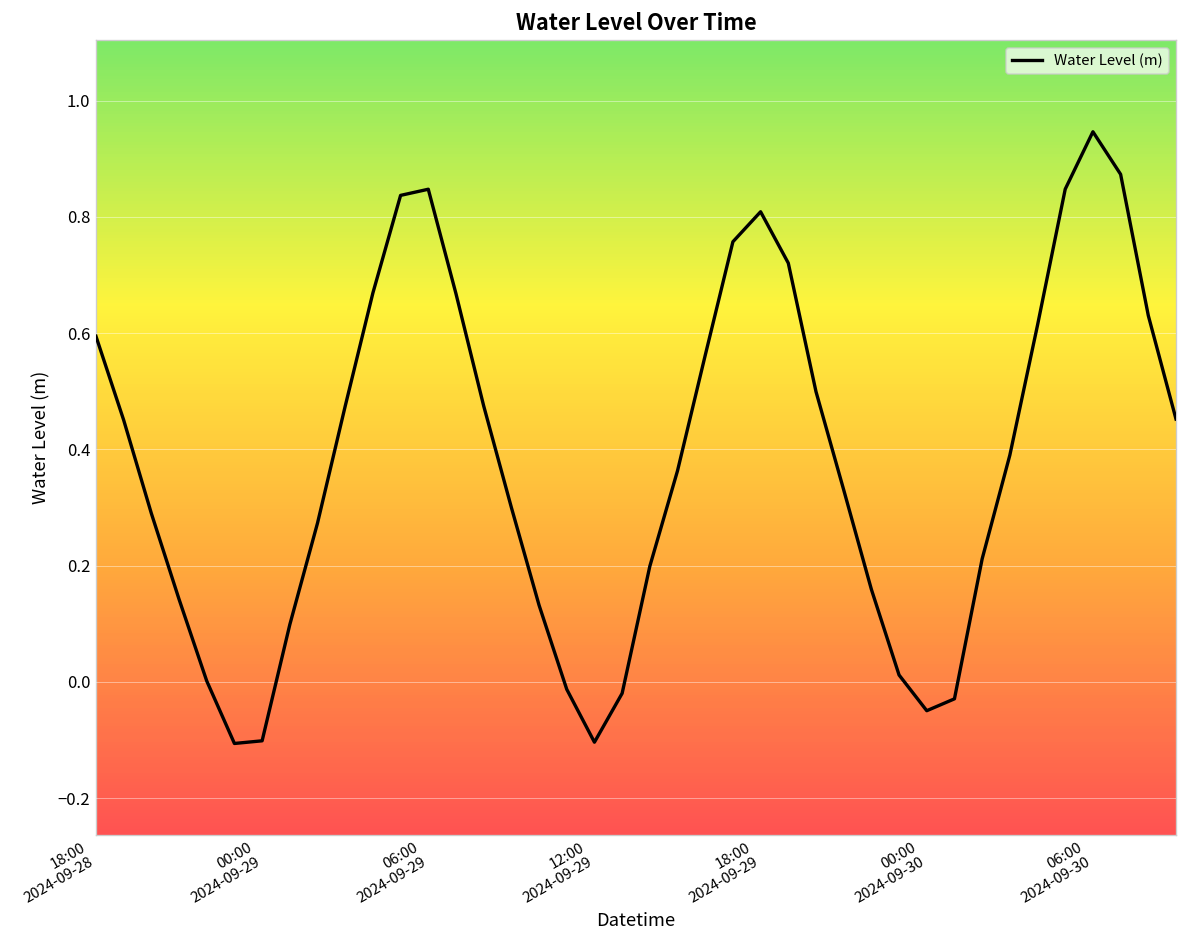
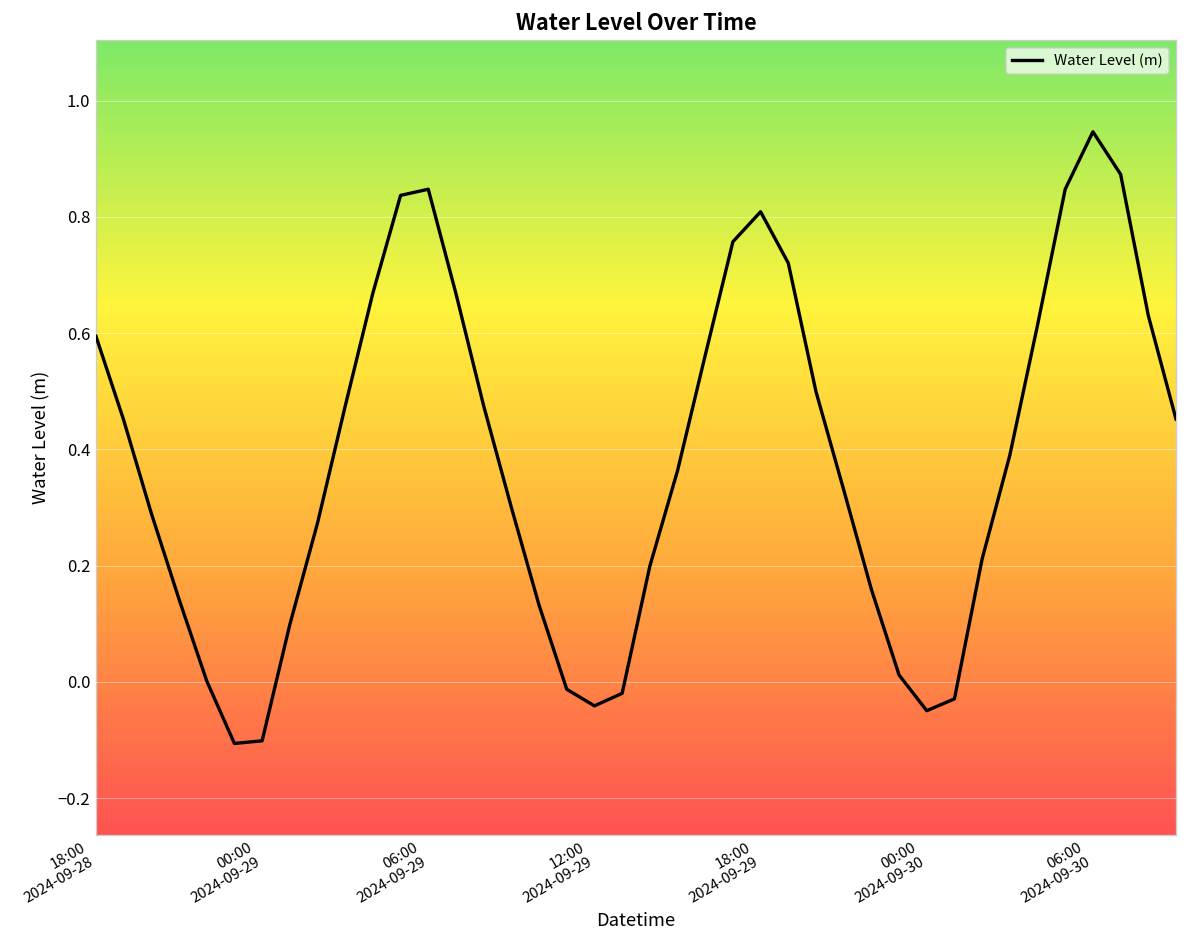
12:00 2024-09-29: -0.10 -> -0.04
